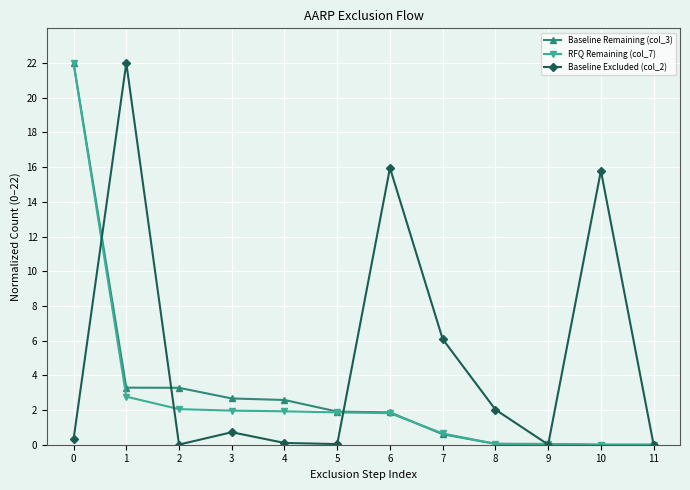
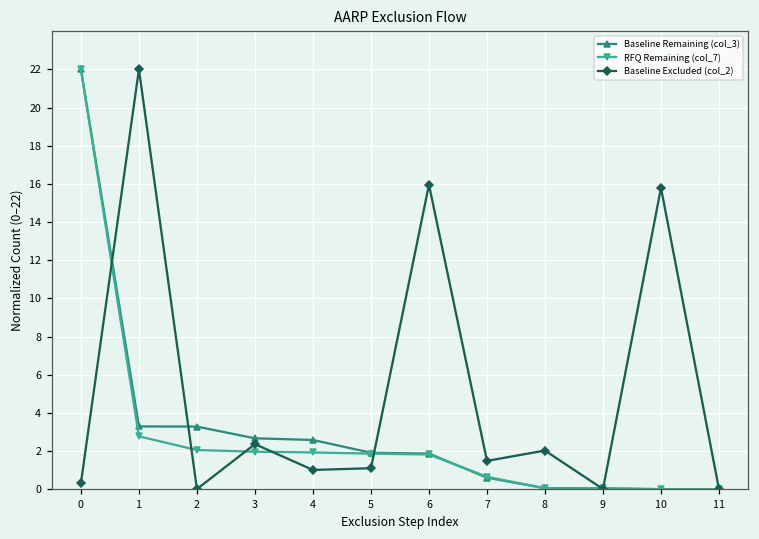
Baseline Excluded (col_2), 3: 0.7 -> 2.4
Baseline Excluded (col_2), 4: 0.1 -> 1.0
Baseline Excluded (col_2), 5: 0.0 -> 1.1
Baseline Excluded (col_2), 7: 6.1 -> 1.5
